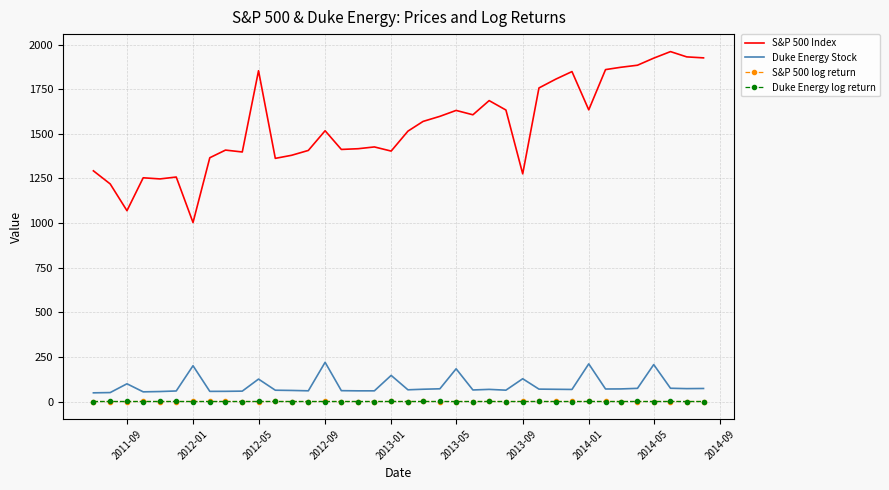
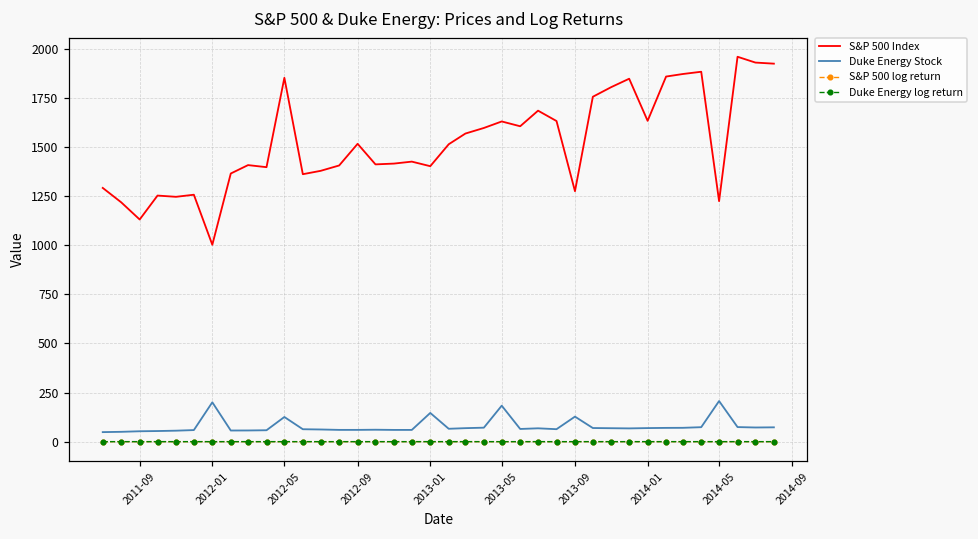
S&P 500 Index, 2011-09: 1070 -> 1130
Duke Energy Stock, 2011-09: 100 -> 50
Duke Energy Stock, 2012-09: 220 -> 60
Duke Energy Stock, 2014-01: 210 -> 70
S&P 500 Index, 2014-05: 1920 -> 1220
